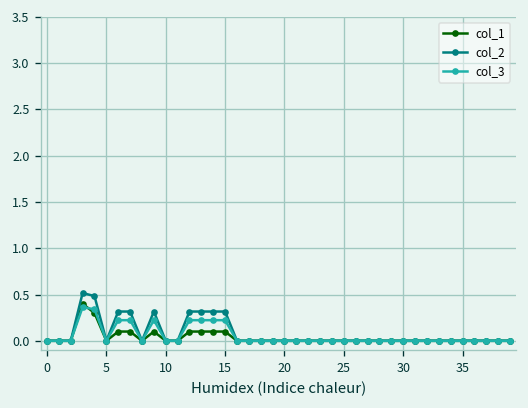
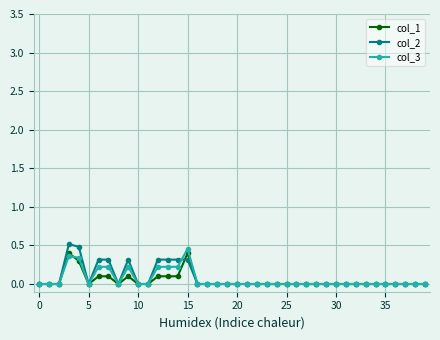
col_1, 15: 0.1 -> 0.4
col_3, 15: 0.2 -> 0.5
